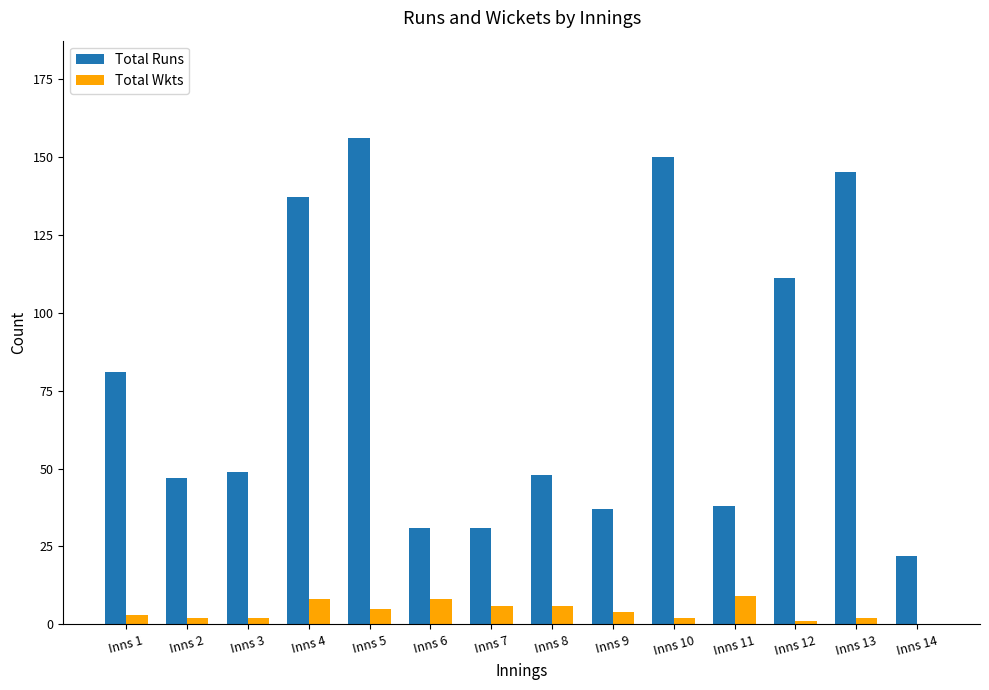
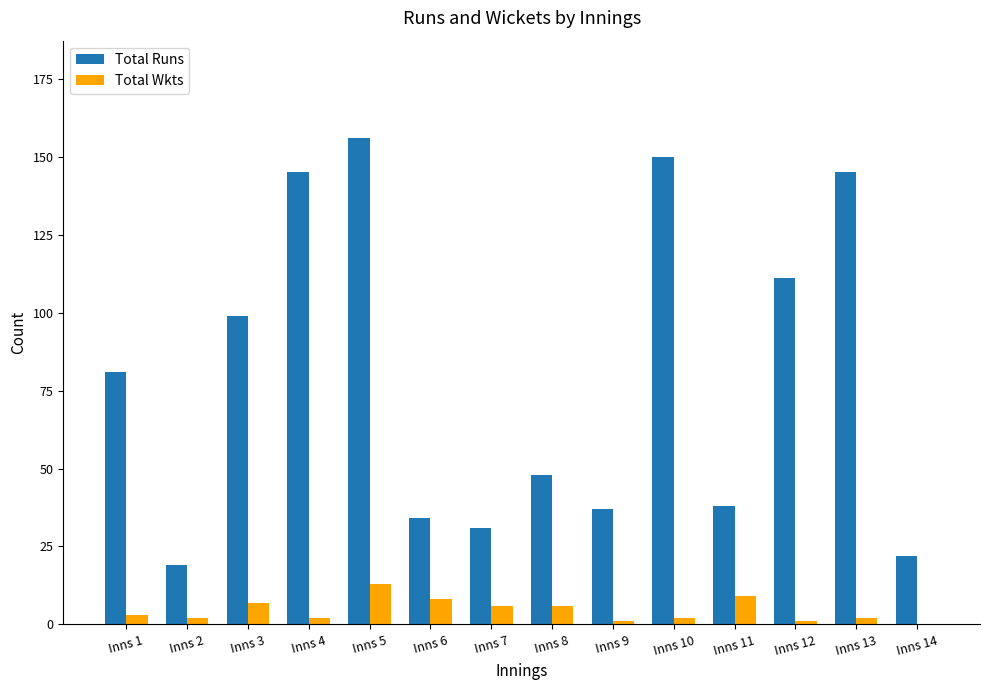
Total Runs, Inns 2: 47 -> 19
Total Runs, Inns 3: 49 -> 99
Total Wkts, Inns 3: 2 -> 7
Total Runs, Inns 4: 137 -> 145
Total Wkts, Inns 4: 8 -> 2
Total Wkts, Inns 5: 5 -> 13
Total Runs, Inns 6: 31 -> 34
Total Wkts, Inns 9: 4 -> 1
